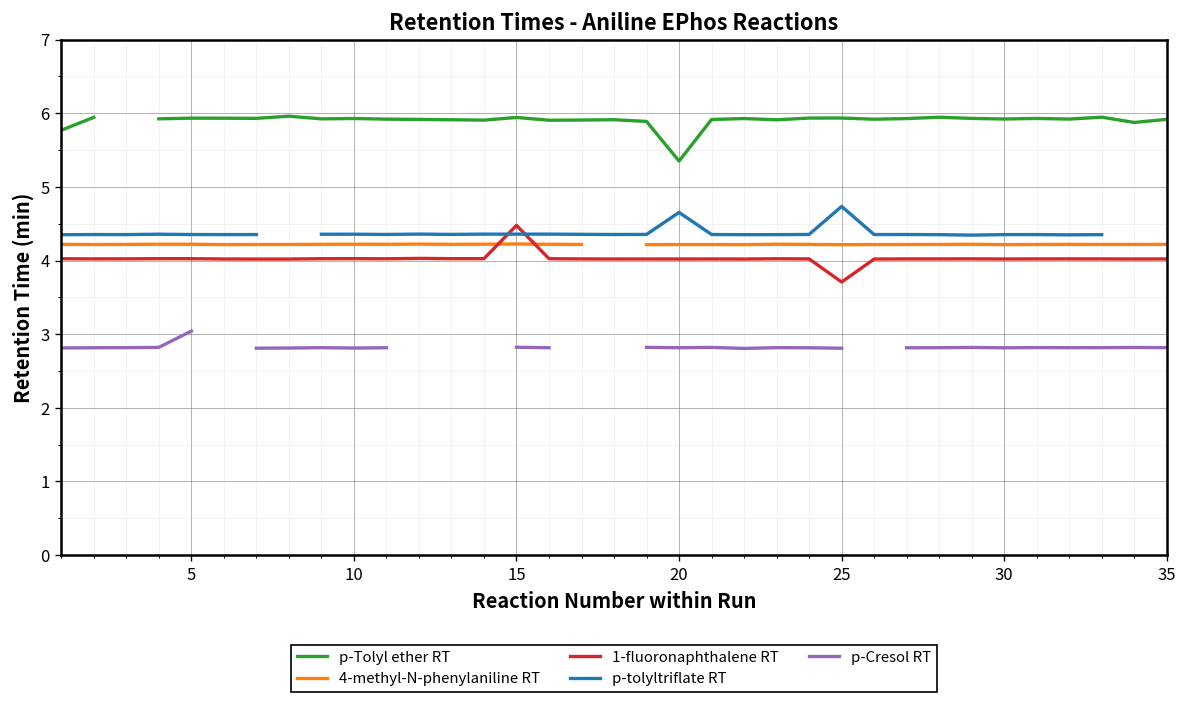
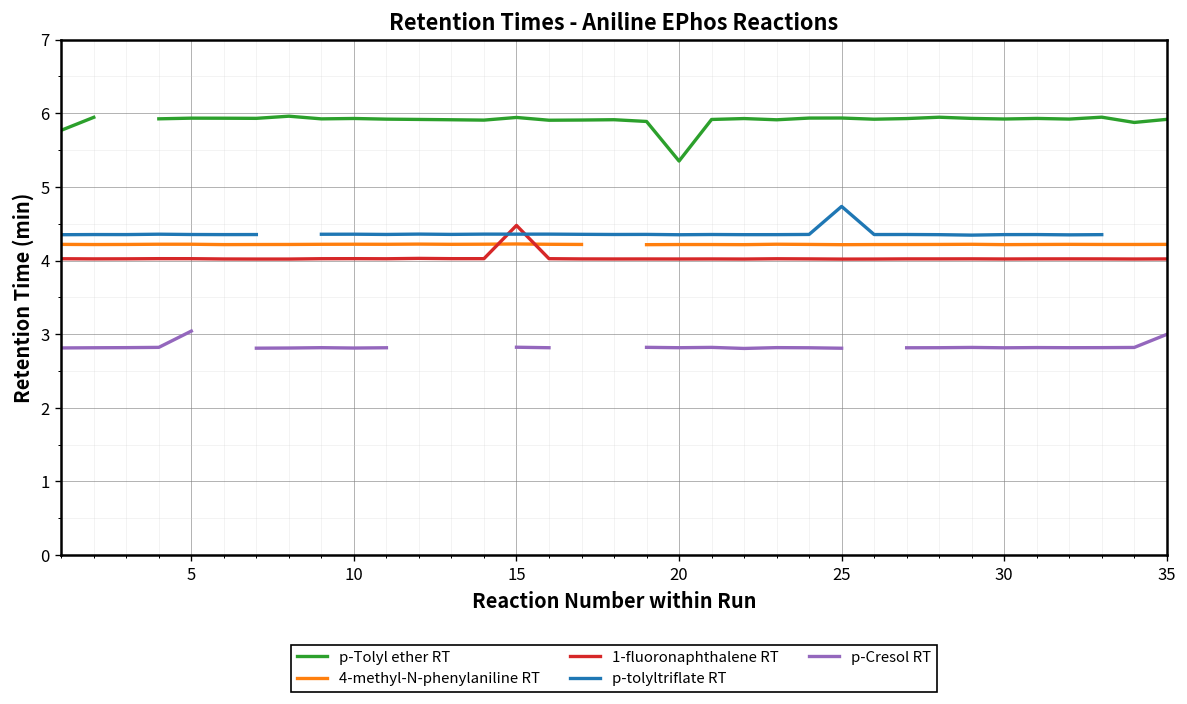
p-tolyltriflate RT, 20: 4.7 -> 4.3
1-fluoronaphthalene RT, 25: 3.7 -> 4.0
p-Cresol RT, 35: 2.8 -> 3.0
